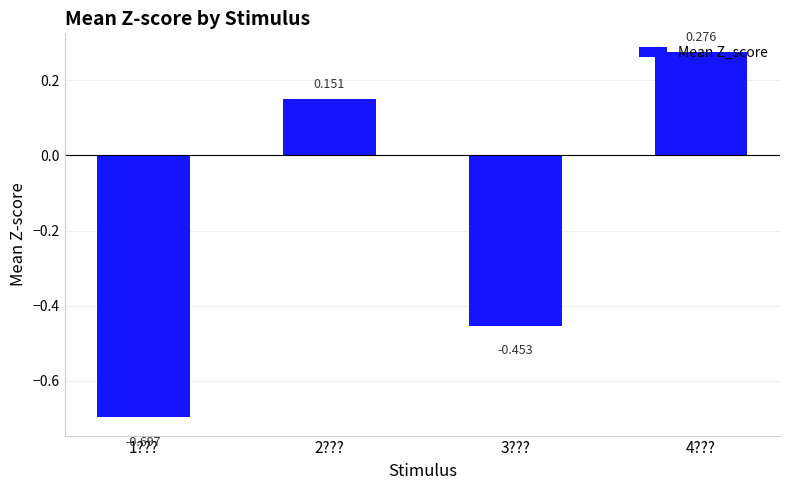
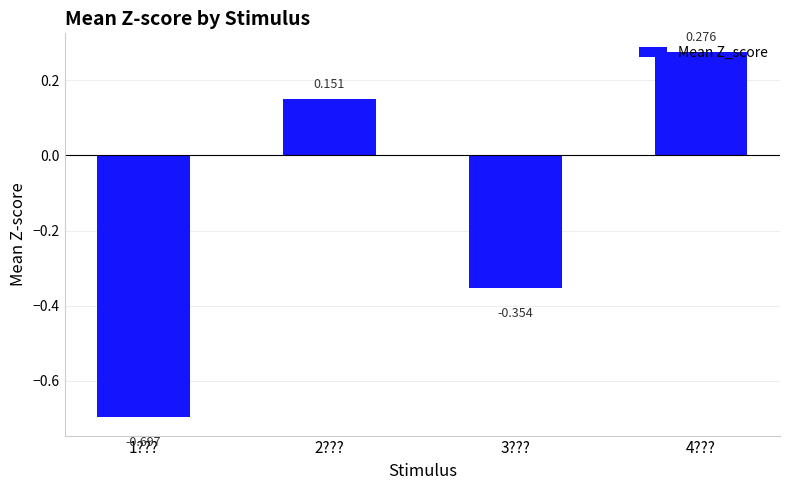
3???: -0.453 -> -0.354
